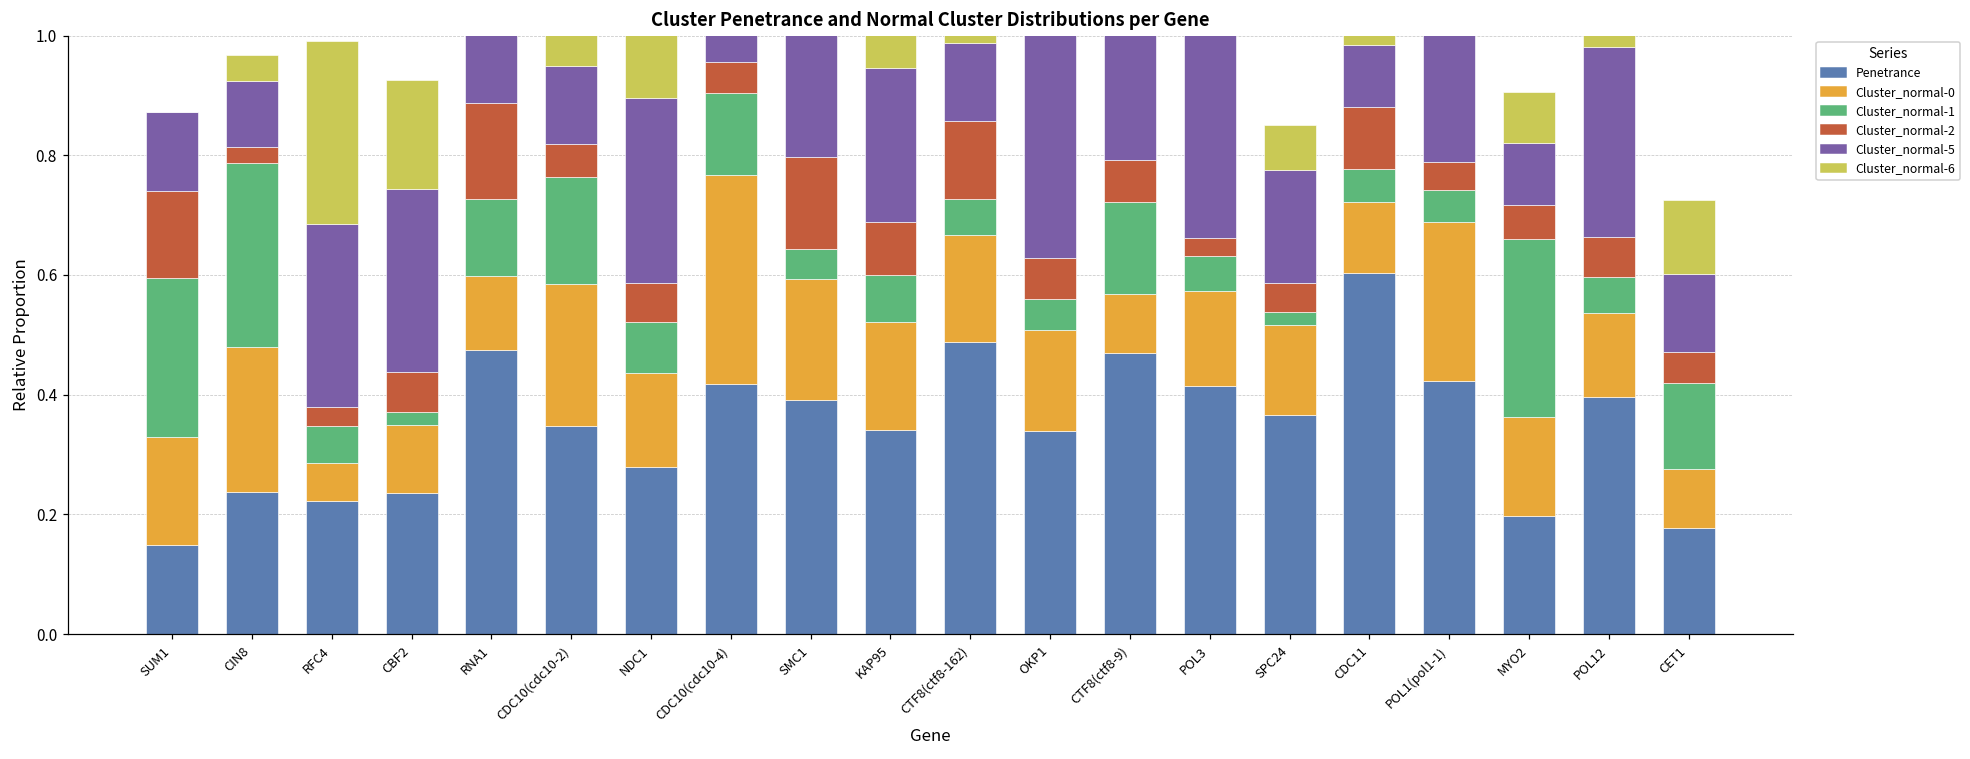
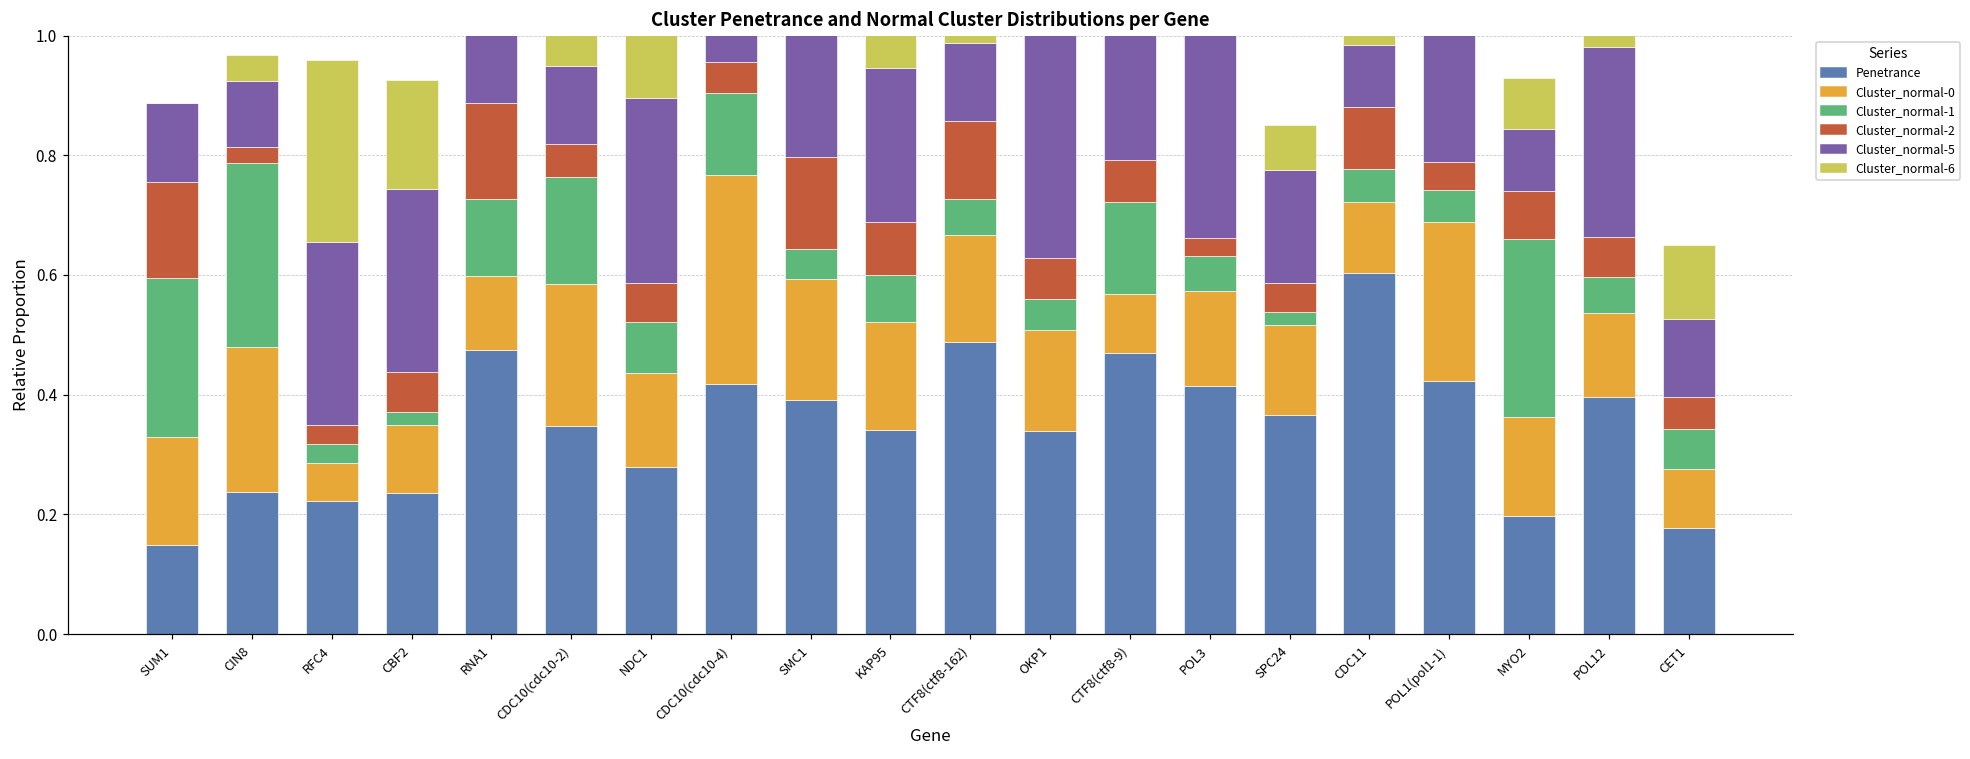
Cluster_normal-2, SUM1: 0.14 -> 0.16
Cluster_normal-1, RFC4: 0.06 -> 0.03
Cluster_normal-2, MYO2: 0.06 -> 0.08
Cluster_normal-1, CET1: 0.14 -> 0.07
